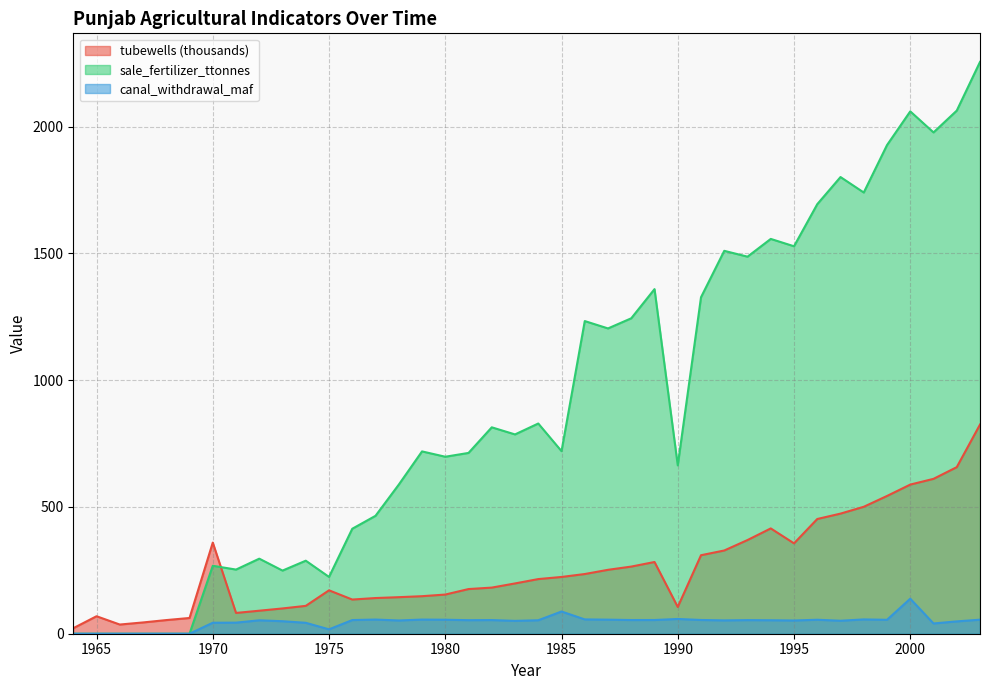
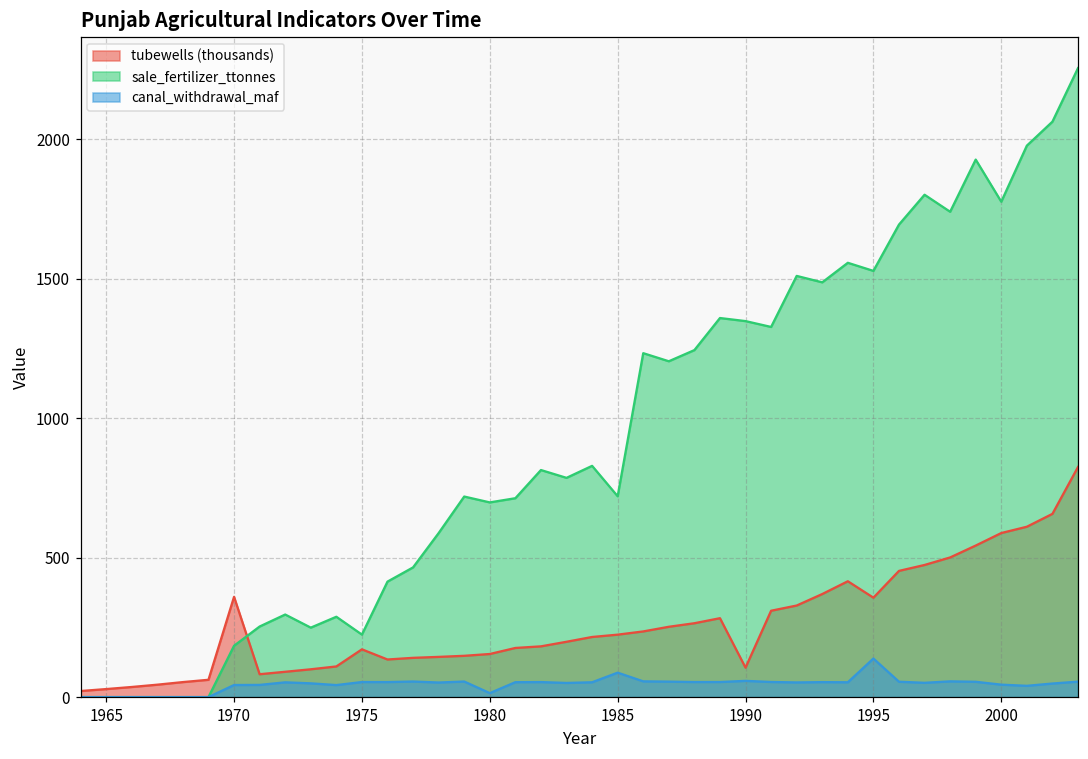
tubewells (thousands), 1965: 70 -> 30
sale_fertilizer_ttonnes, 1970: 270 -> 180
canal_withdrawal_maf, 1975: 20 -> 50
canal_withdrawal_maf, 1980: 60 -> 10
sale_fertilizer_ttonnes, 1990: 660 -> 1350
canal_withdrawal_maf, 1995: 50 -> 140
sale_fertilizer_ttonnes, 2000: 2060 -> 1780
canal_withdrawal_maf, 2000: 140 -> 40
